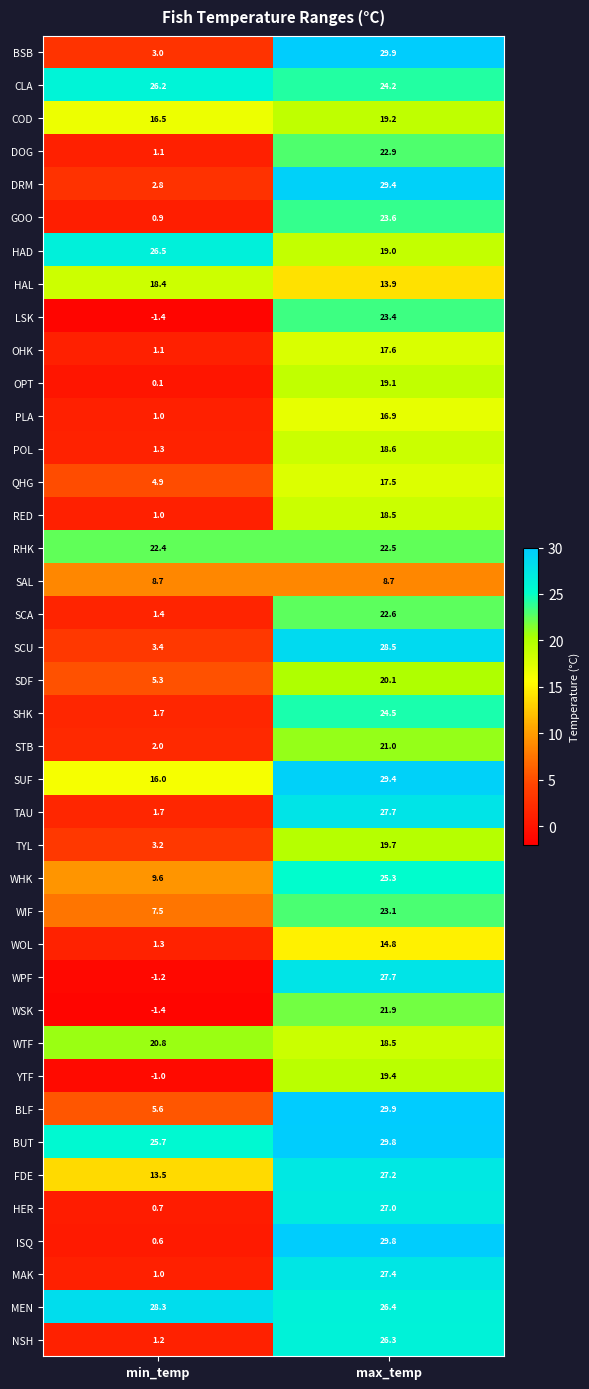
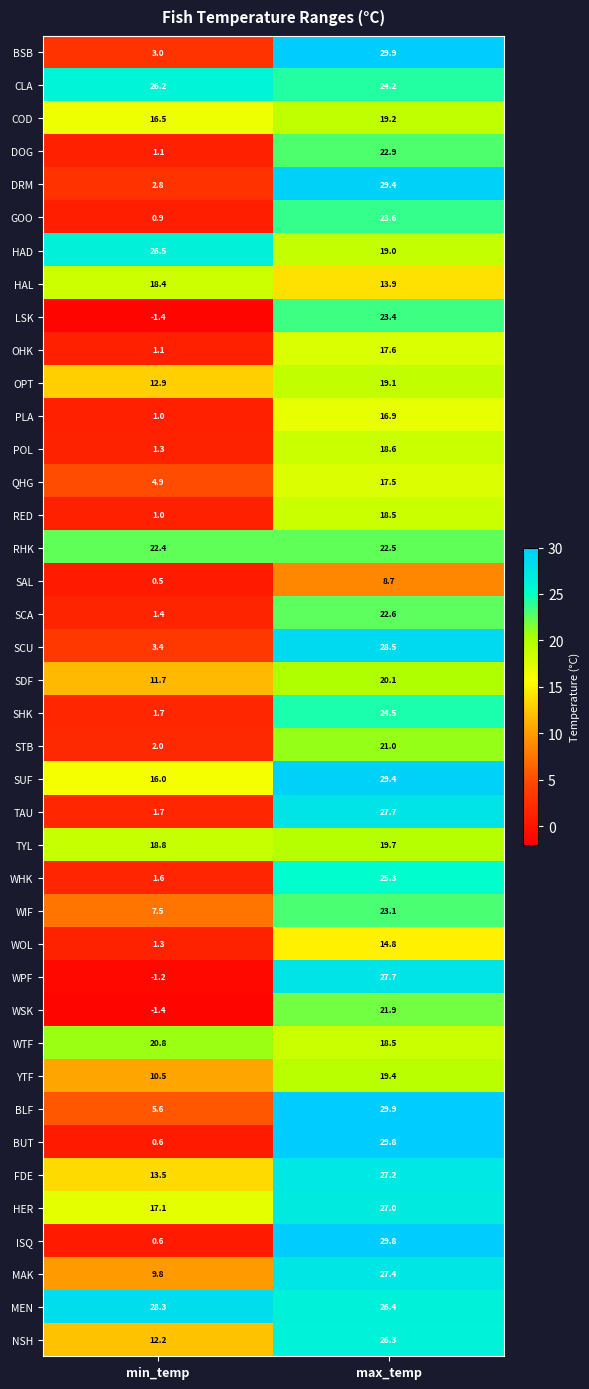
OPT, min_temp: 0.1 -> 12.9
SAL, min_temp: 8.7 -> 0.5
SDF, min_temp: 5.3 -> 11.7
TYL, min_temp: 3.2 -> 18.8
WHK, min_temp: 9.6 -> 1.6
YTF, min_temp: -1.0 -> 10.5
BUT, min_temp: 25.7 -> 0.6
HER, min_temp: 0.7 -> 17.1
MAK, min_temp: 1.0 -> 9.8
NSH, min_temp: 1.2 -> 12.2
